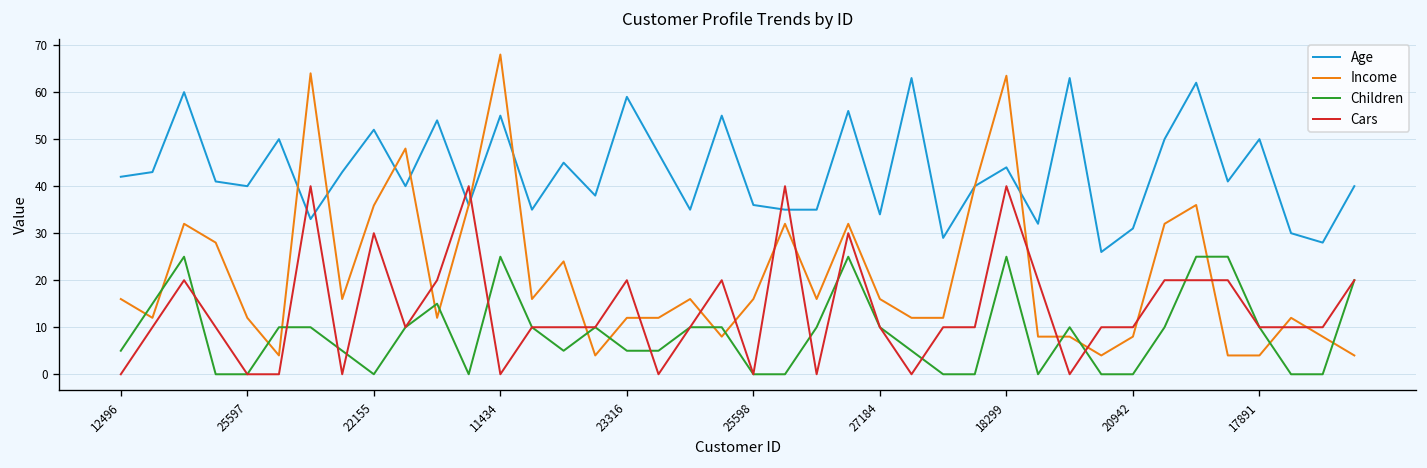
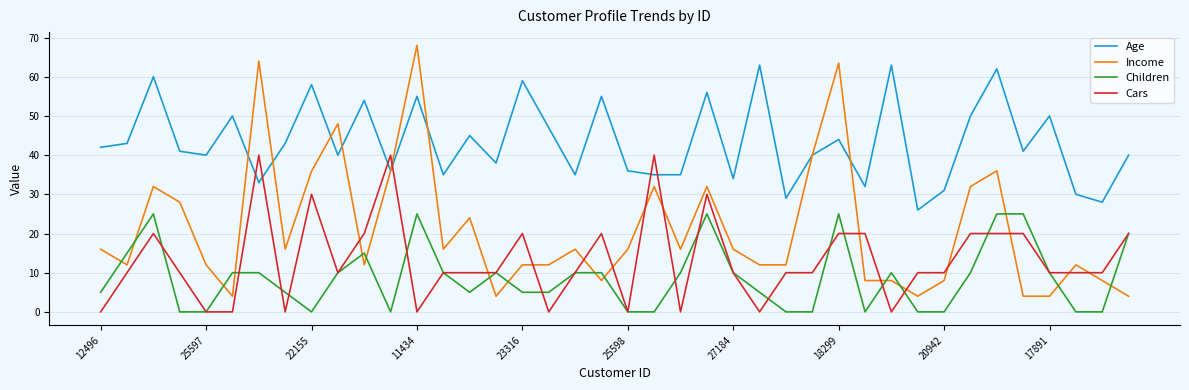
Age, 22155: 52 -> 58
Cars, 18299: 40 -> 20
